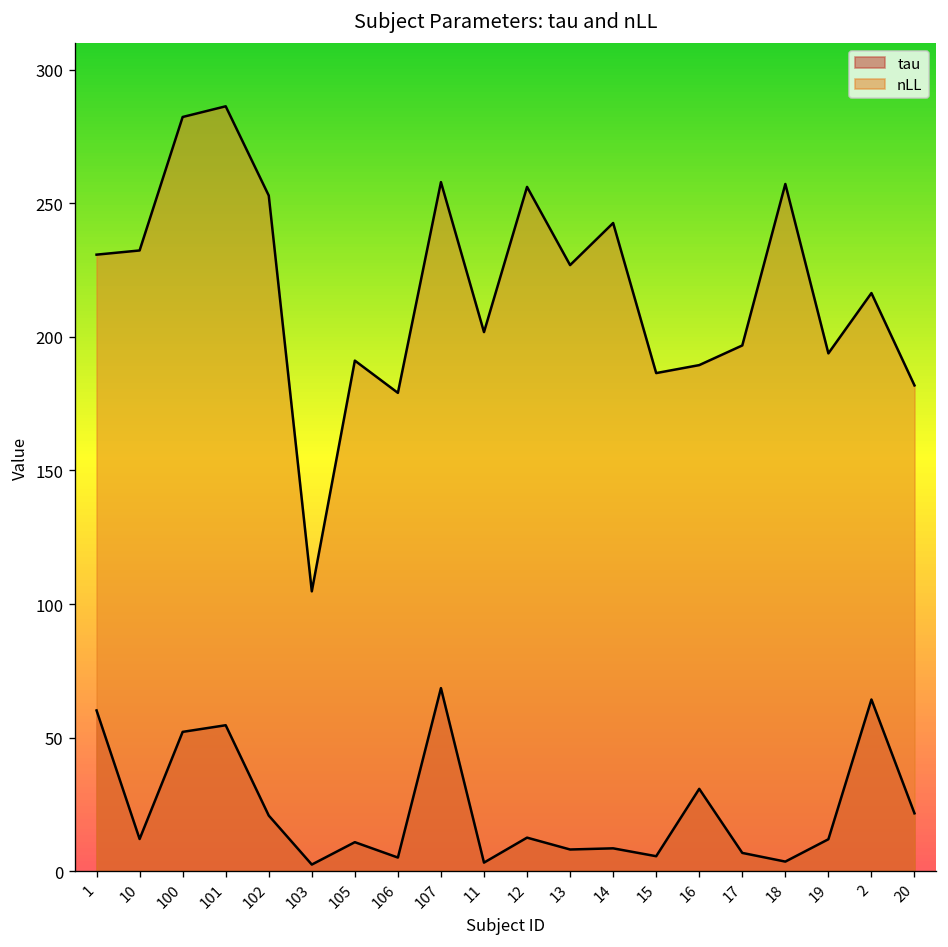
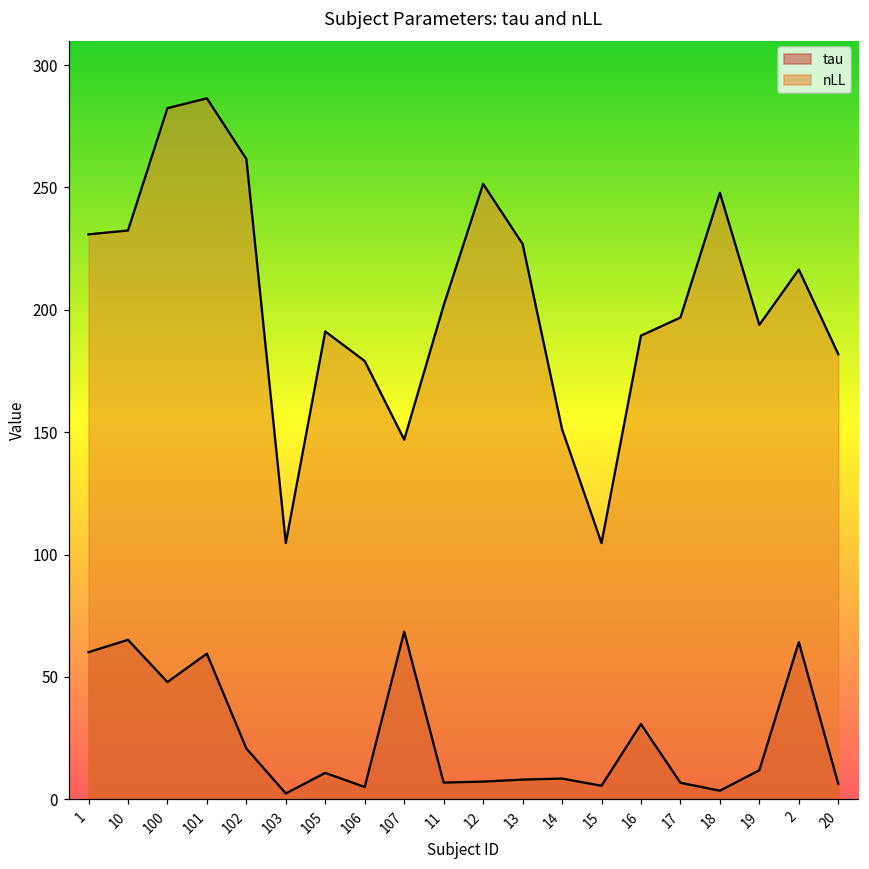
tau, 10: 12 -> 65
tau, 100: 52 -> 48
tau, 101: 55 -> 60
nLL, 102: 253 -> 262
nLL, 107: 258 -> 147
tau, 11: 3 -> 7
tau, 12: 13 -> 7
nLL, 12: 256 -> 251
nLL, 14: 243 -> 151
nLL, 15: 186 -> 105
nLL, 18: 257 -> 248
tau, 20: 22 -> 6
